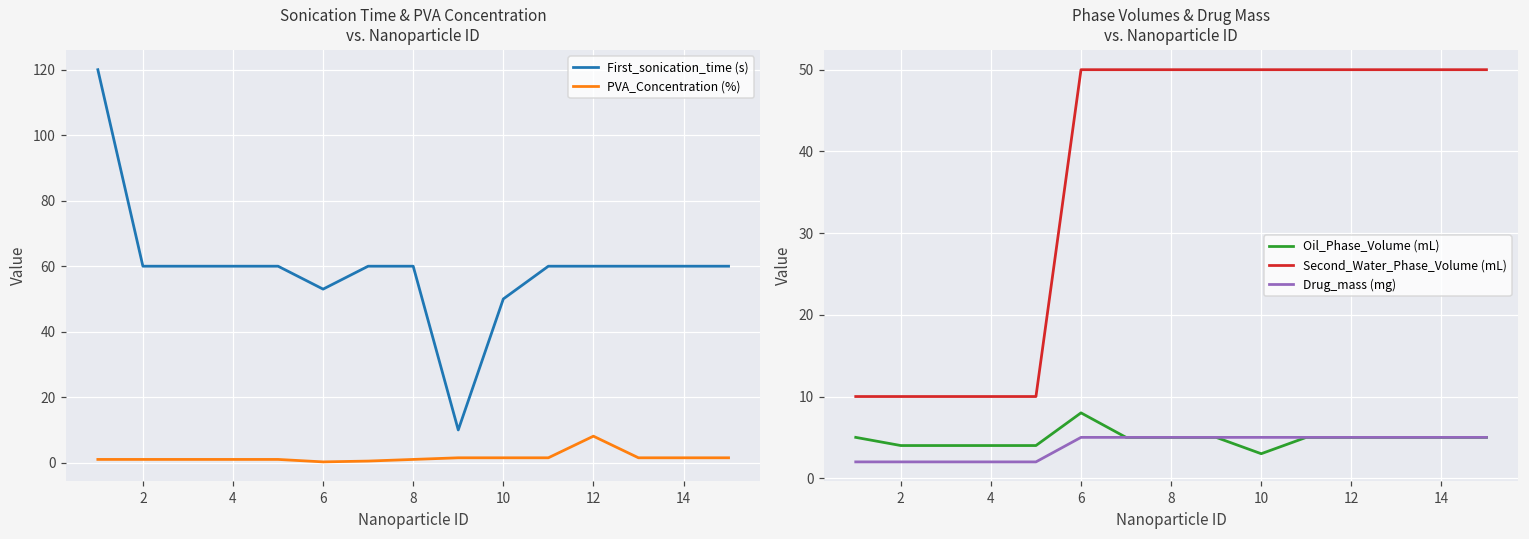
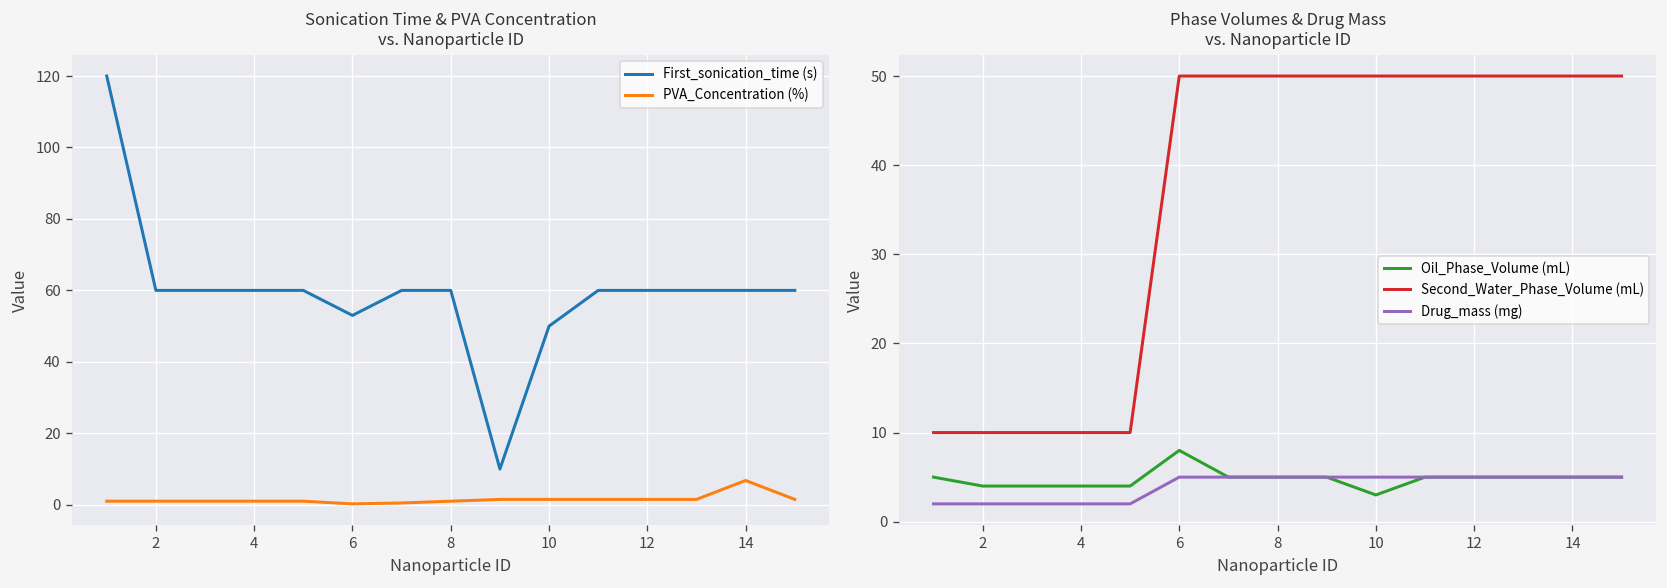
Sonication Time & PVA Concentration vs. Nanoparticle ID, PVA_Concentration (%), 12: 8 -> 2
Sonication Time & PVA Concentration vs. Nanoparticle ID, PVA_Concentration (%), 14: 2 -> 7
